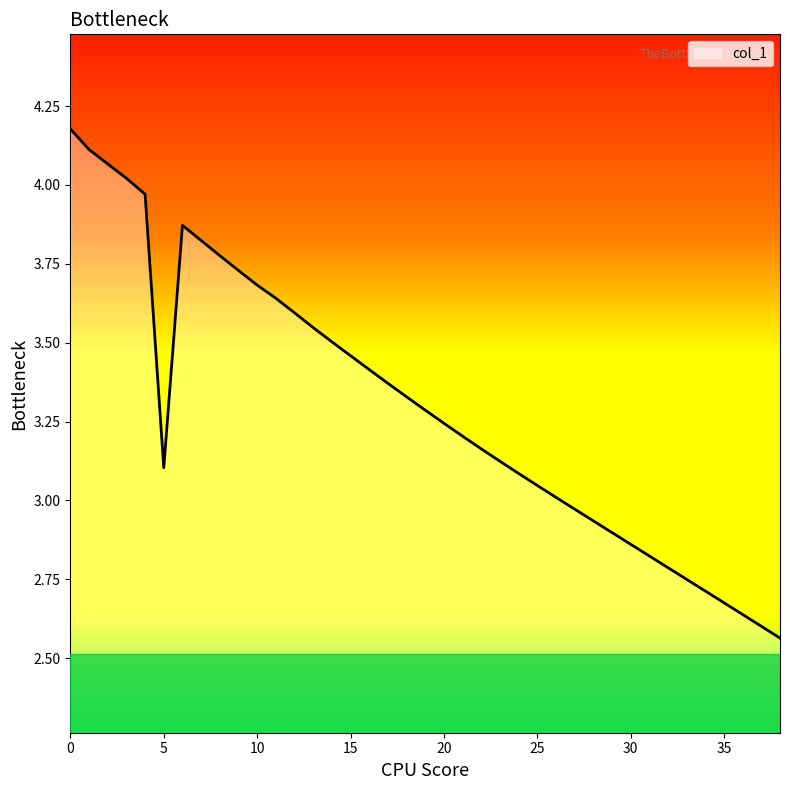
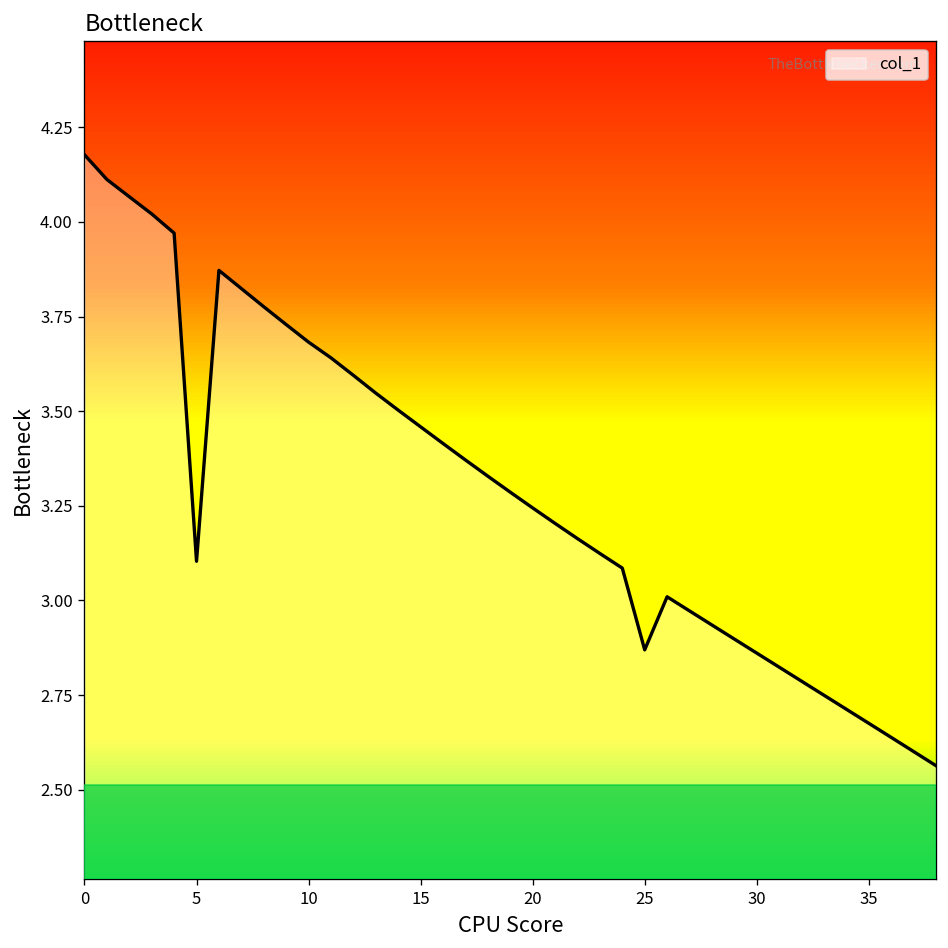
25: 3.05 -> 2.87
